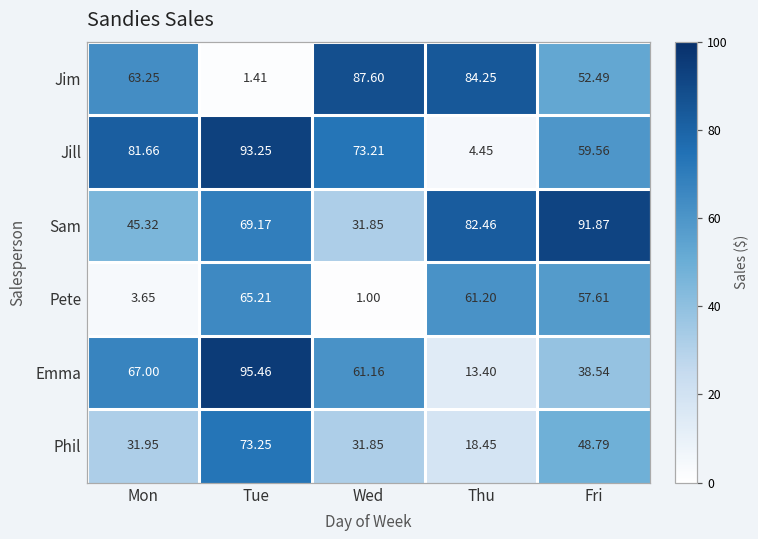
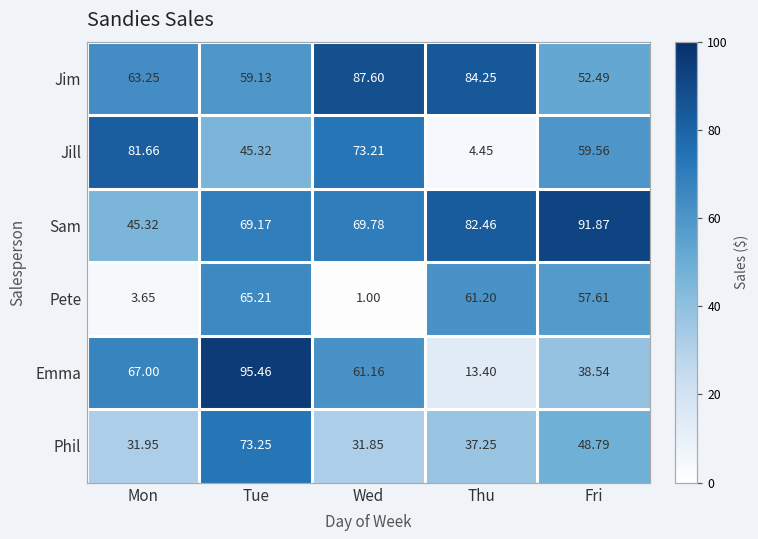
Jim, Tue: 1.41 -> 59.13
Jill, Tue: 93.25 -> 45.32
Sam, Wed: 31.85 -> 69.78
Phil, Thu: 18.45 -> 37.25
